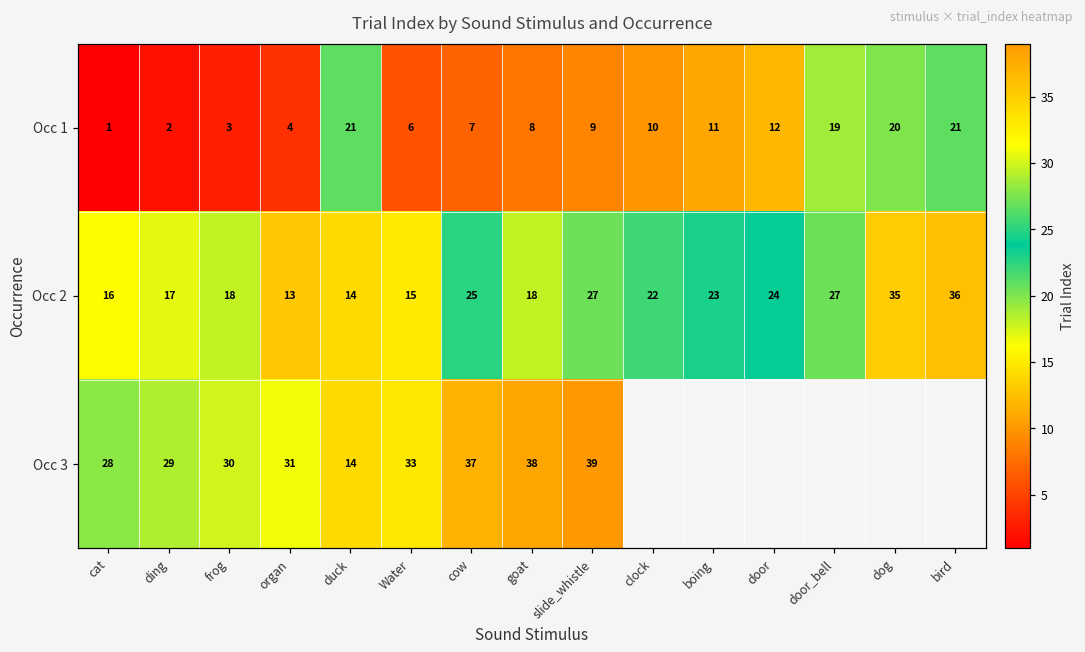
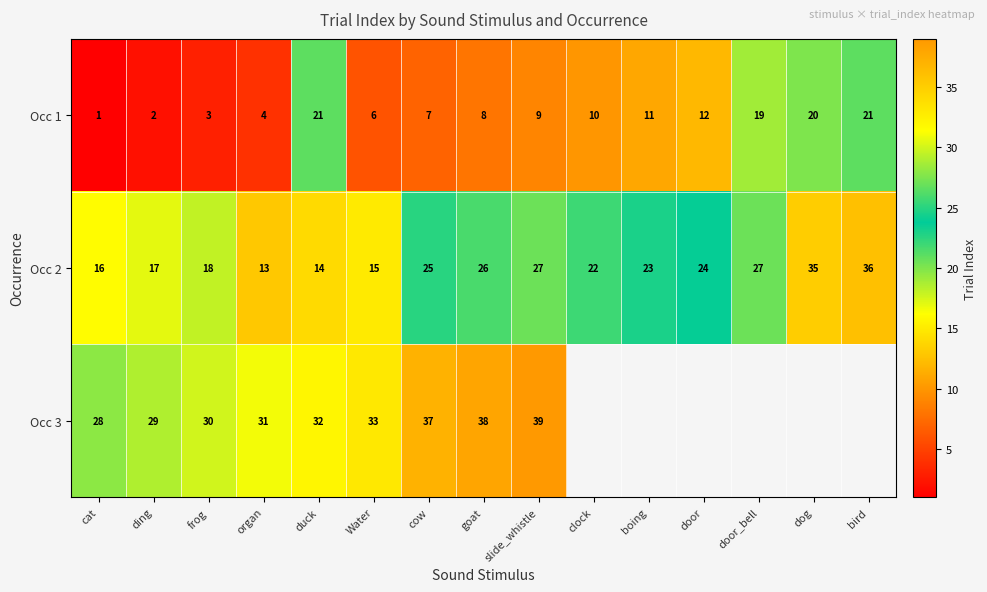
Occ 2, goat: 18 -> 26
Occ 3, duck: 14 -> 32
